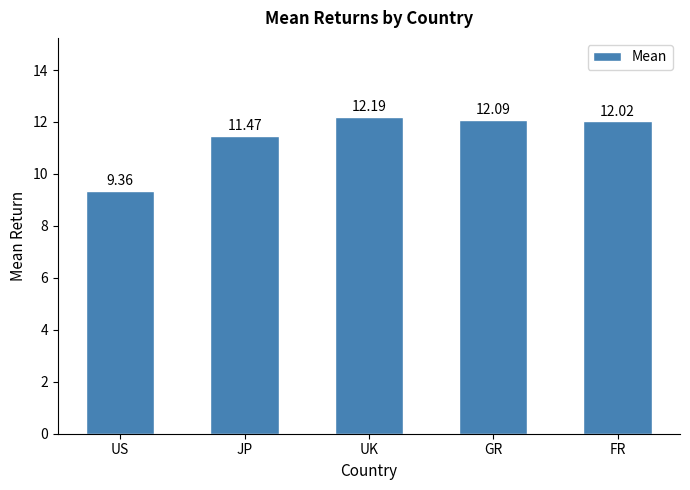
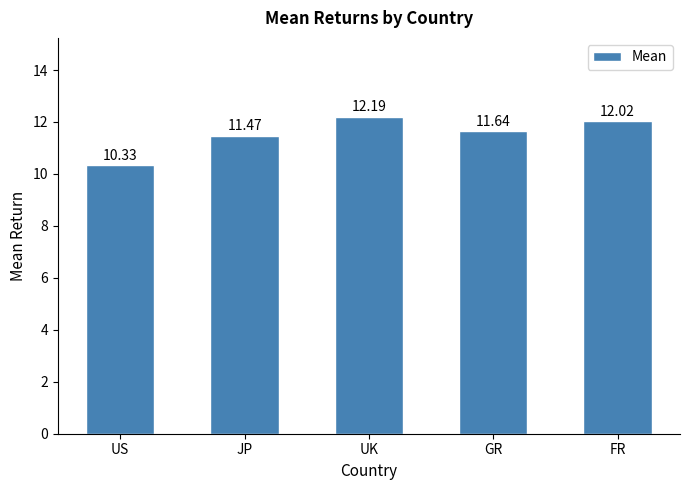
US: 9.36 -> 10.33
GR: 12.09 -> 11.64
